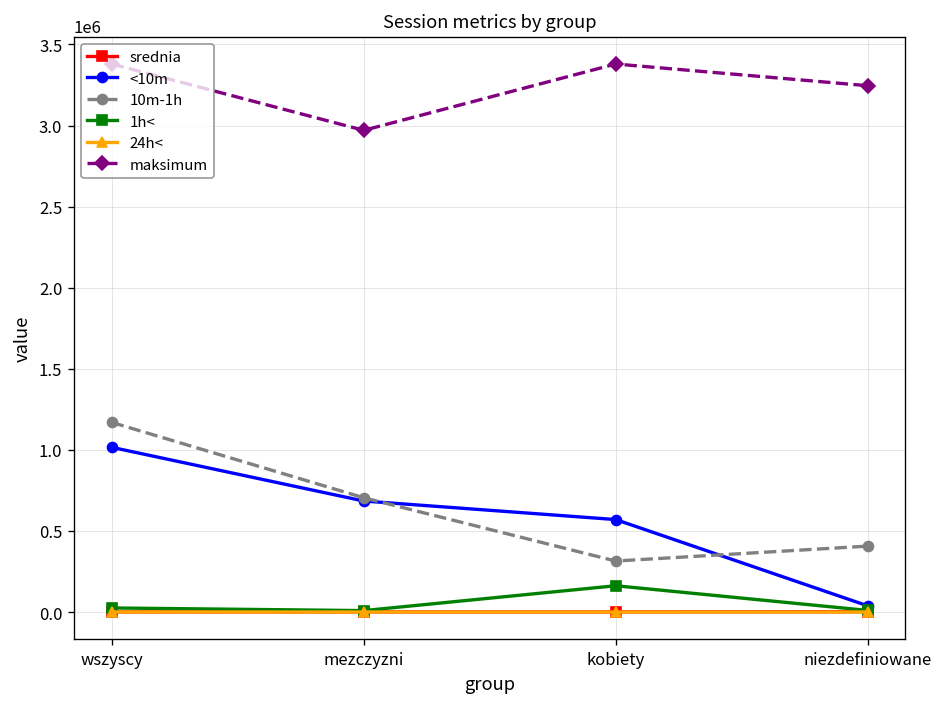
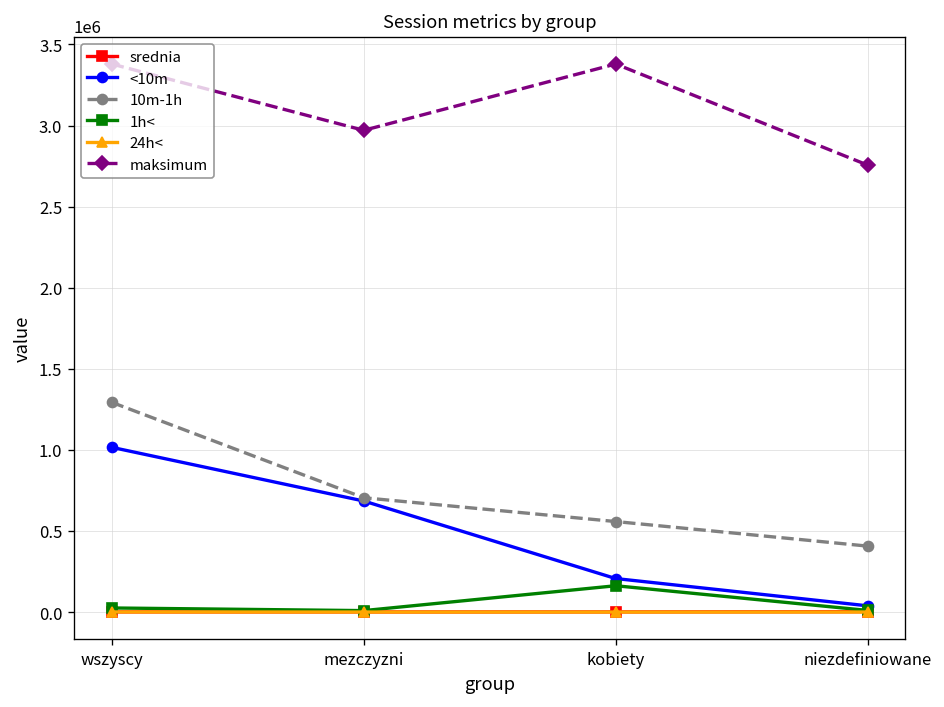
10m-1h, wszyscy: 1170000 -> 1290000
<10m, kobiety: 570000 -> 210000
10m-1h, kobiety: 310000 -> 560000
maksimum, niezdefiniowane: 3250000 -> 2760000
